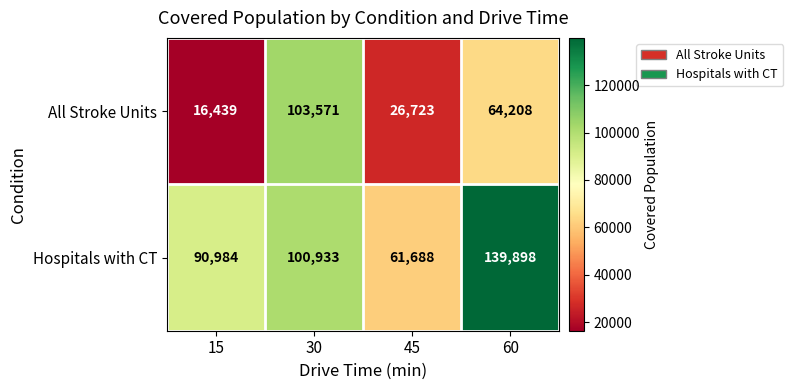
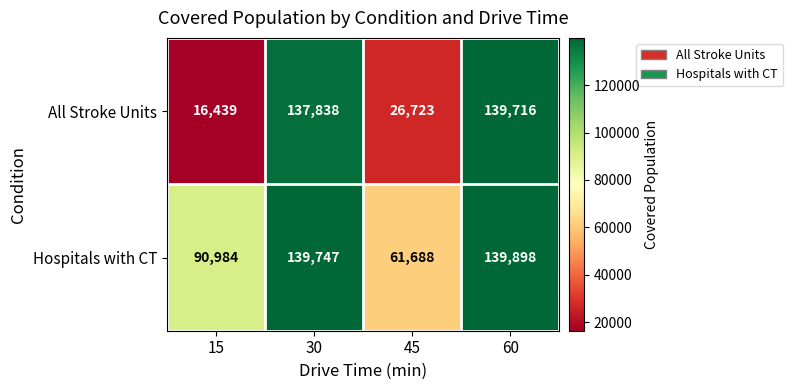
All Stroke Units, 30: 103,571 -> 137,838
All Stroke Units, 60: 64,208 -> 139,716
Hospitals with CT, 30: 100,933 -> 139,747
